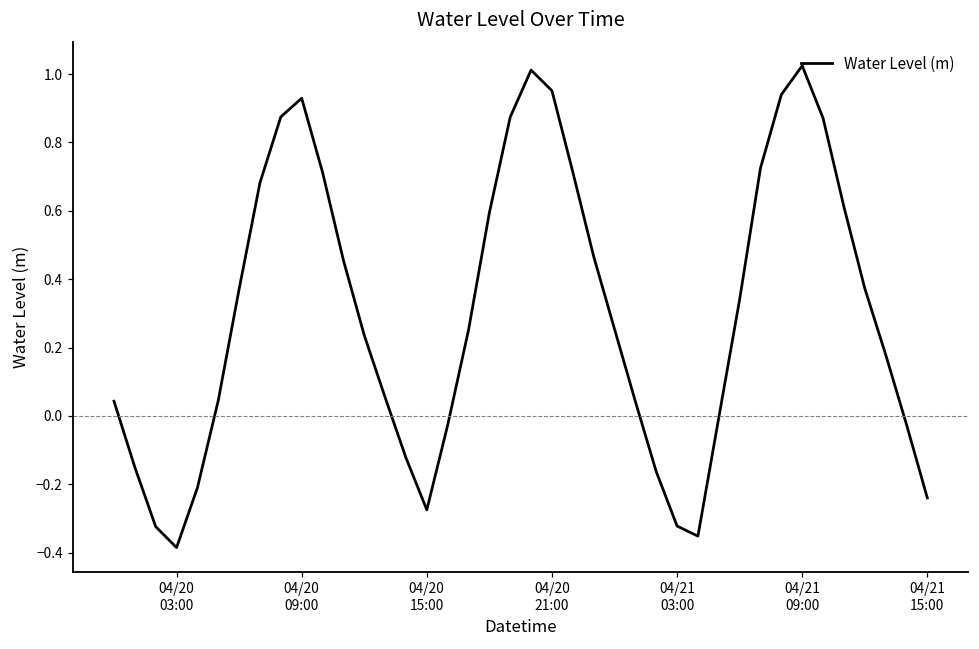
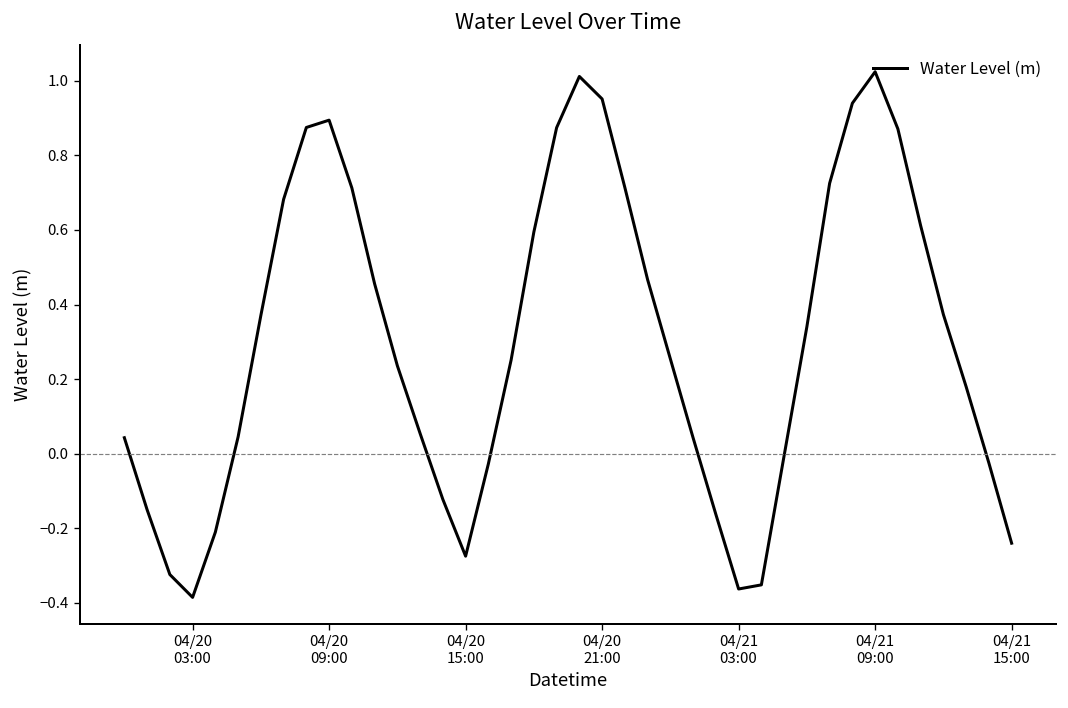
04/20 09:00: 0.93 -> 0.89
04/21 03:00: -0.32 -> -0.36
